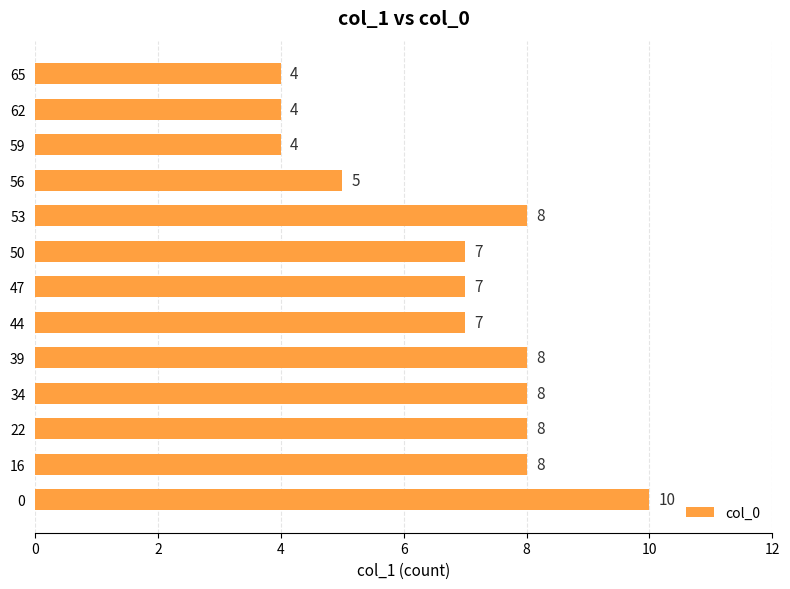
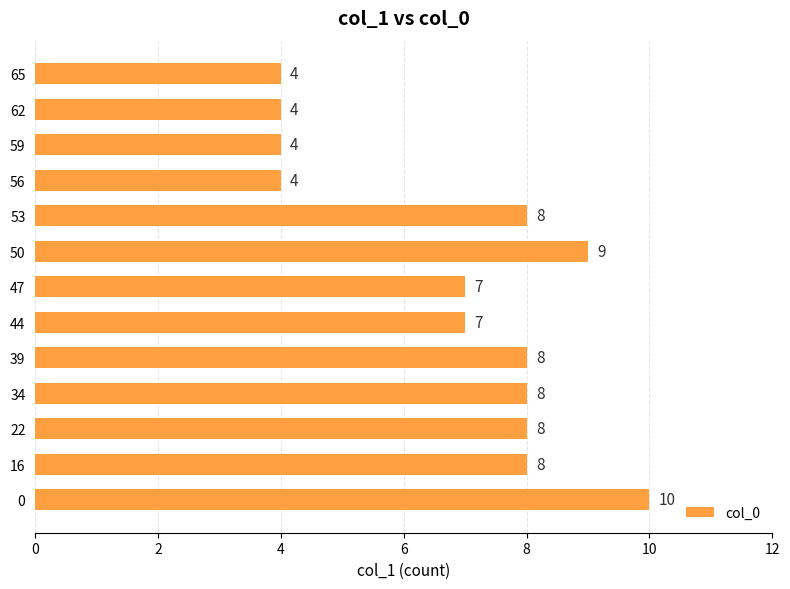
56: 5 -> 4
50: 7 -> 9
